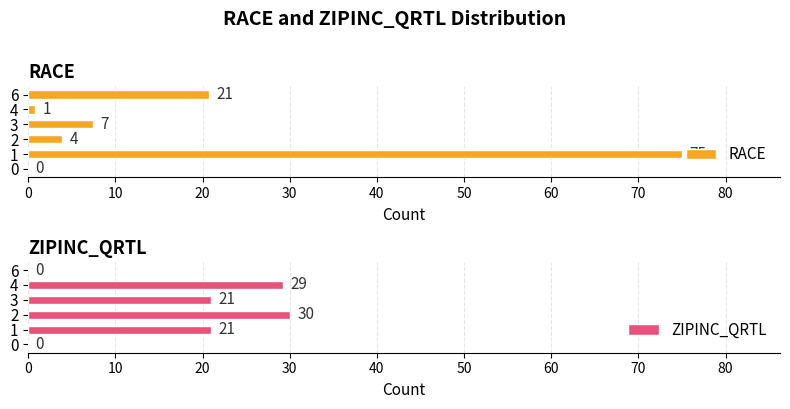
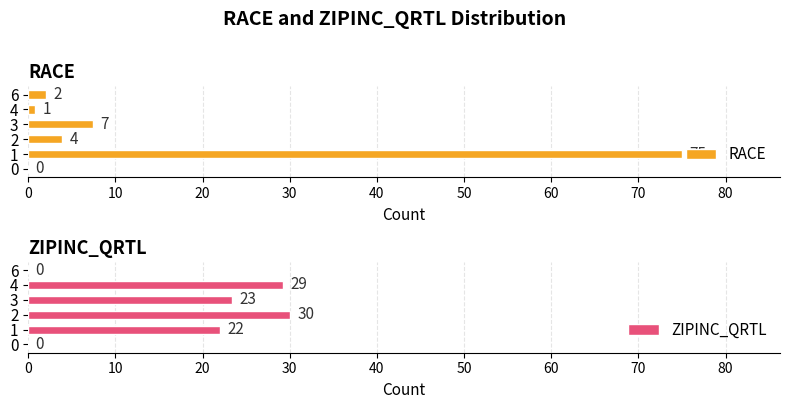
RACE, 6: 21 -> 2
ZIPINC_QRTL, 3: 21 -> 23
ZIPINC_QRTL, 1: 21 -> 22
